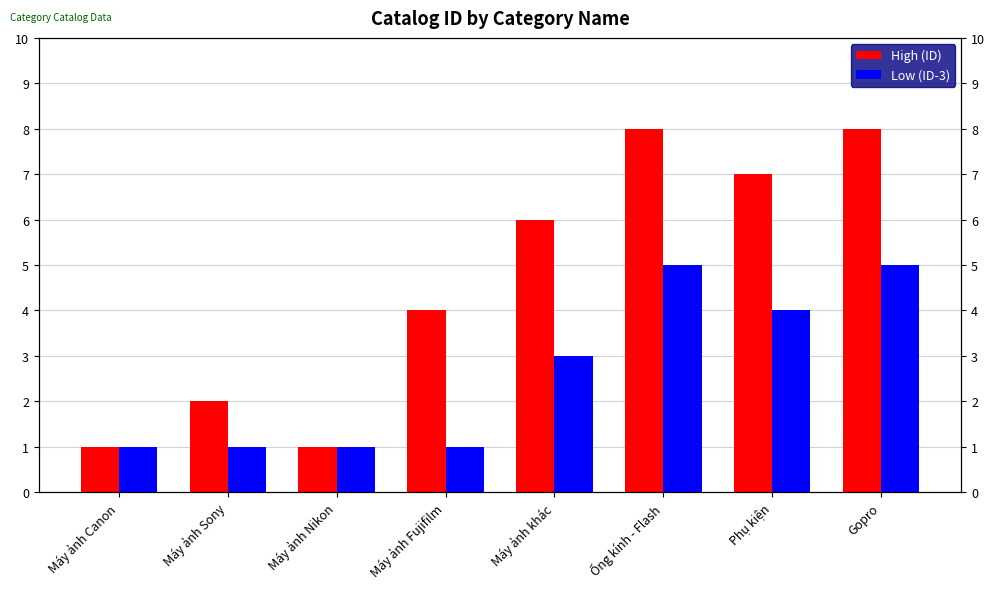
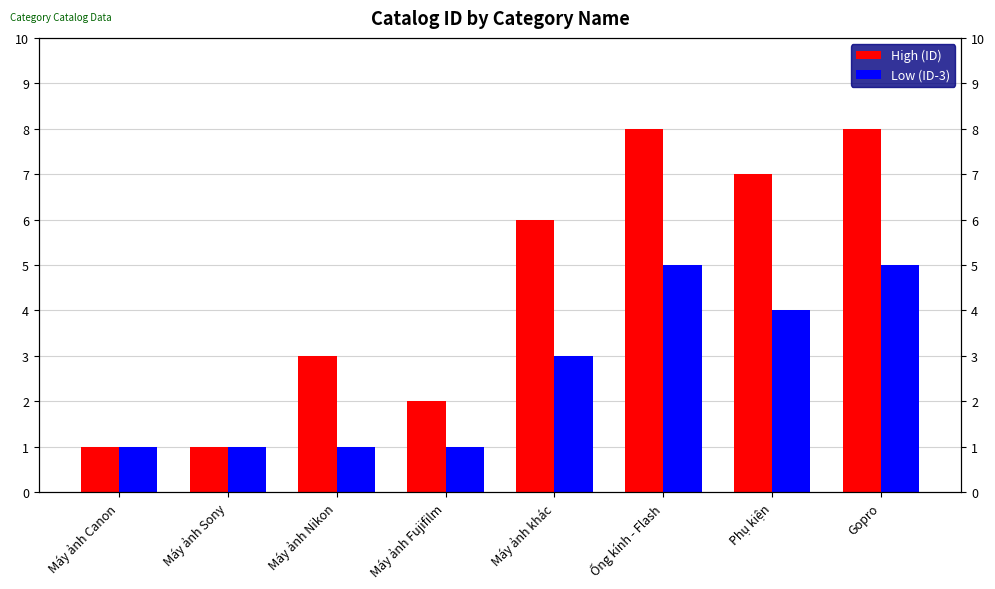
High (ID), Máy ảnh Sony: 2 -> 1
High (ID), Máy ảnh Nikon: 1 -> 3
High (ID), Máy ảnh Fujifilm: 4 -> 2
